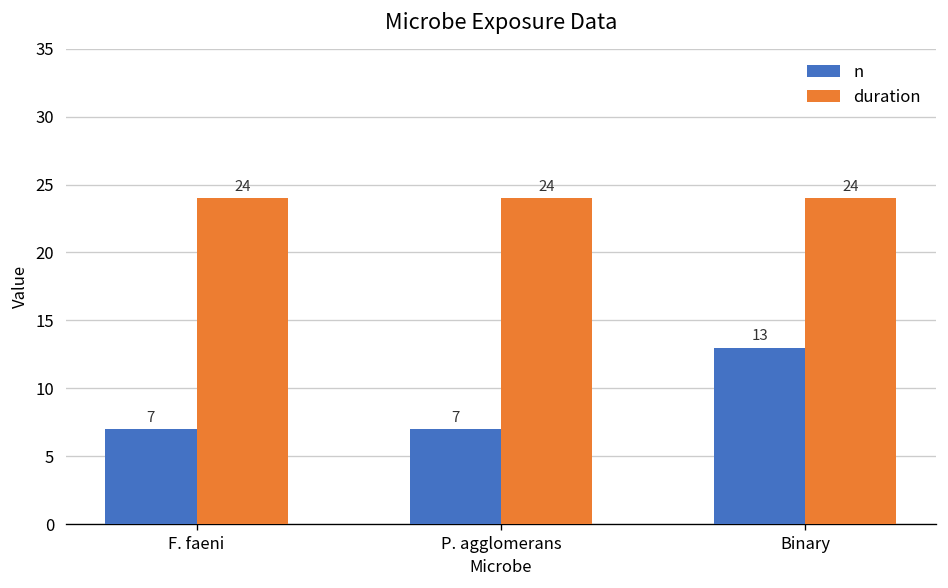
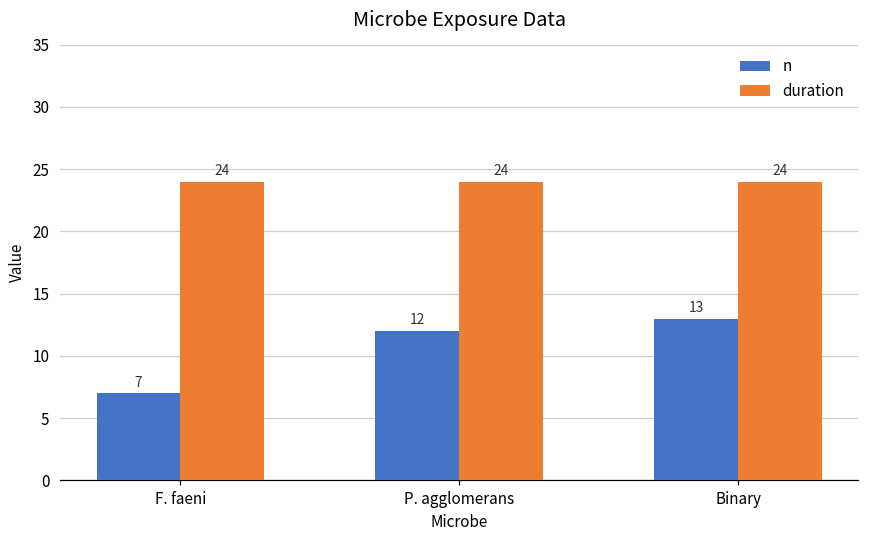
n, P. agglomerans: 7 -> 12
